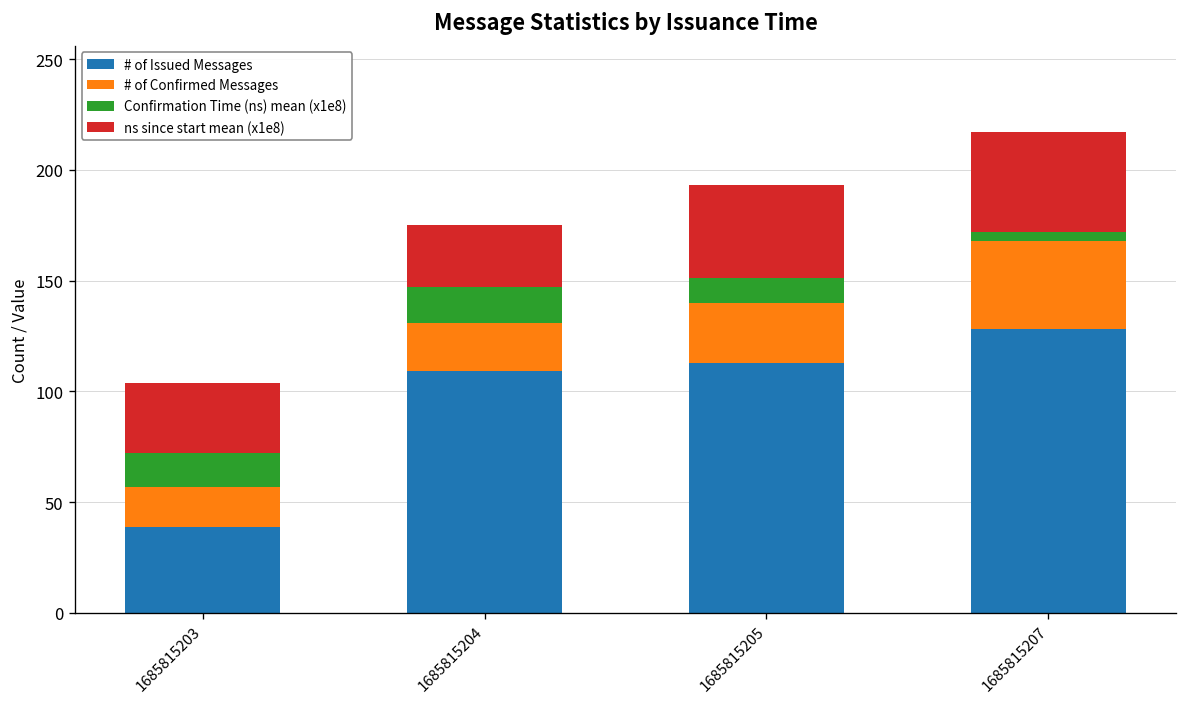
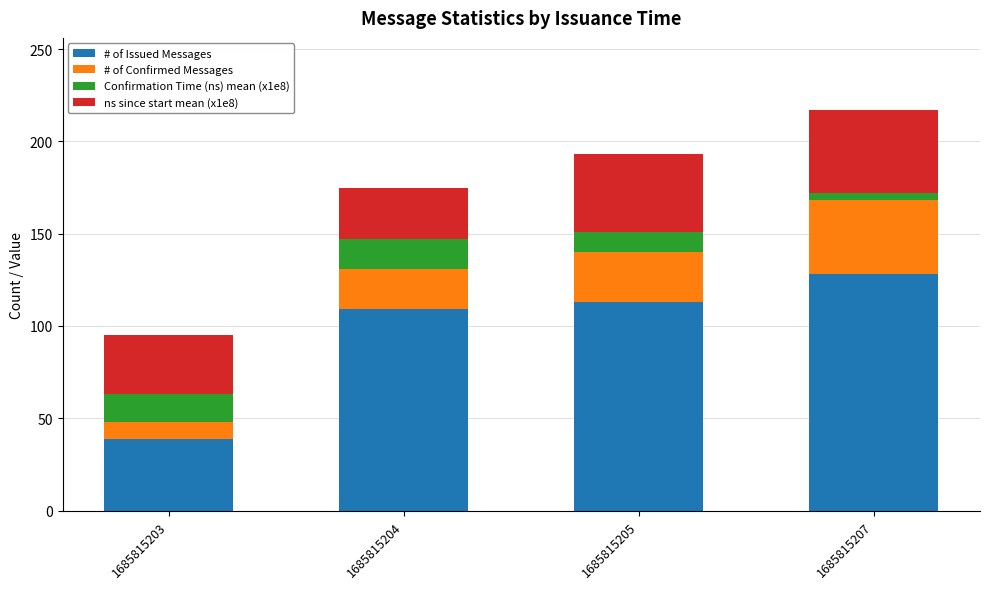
# of Confirmed Messages, 1685815203: 18 -> 9
